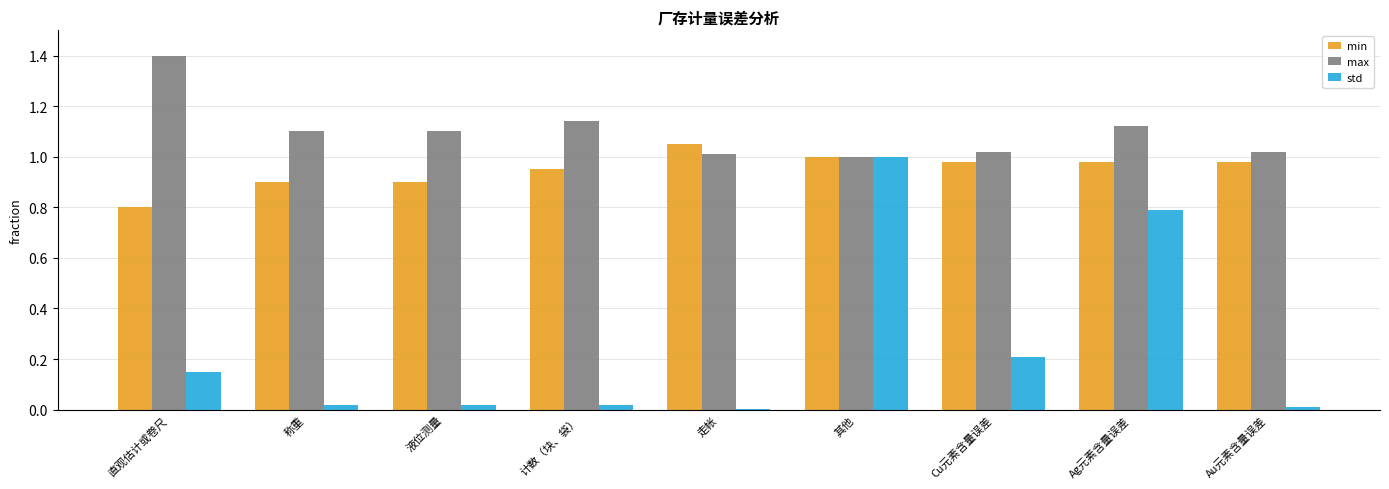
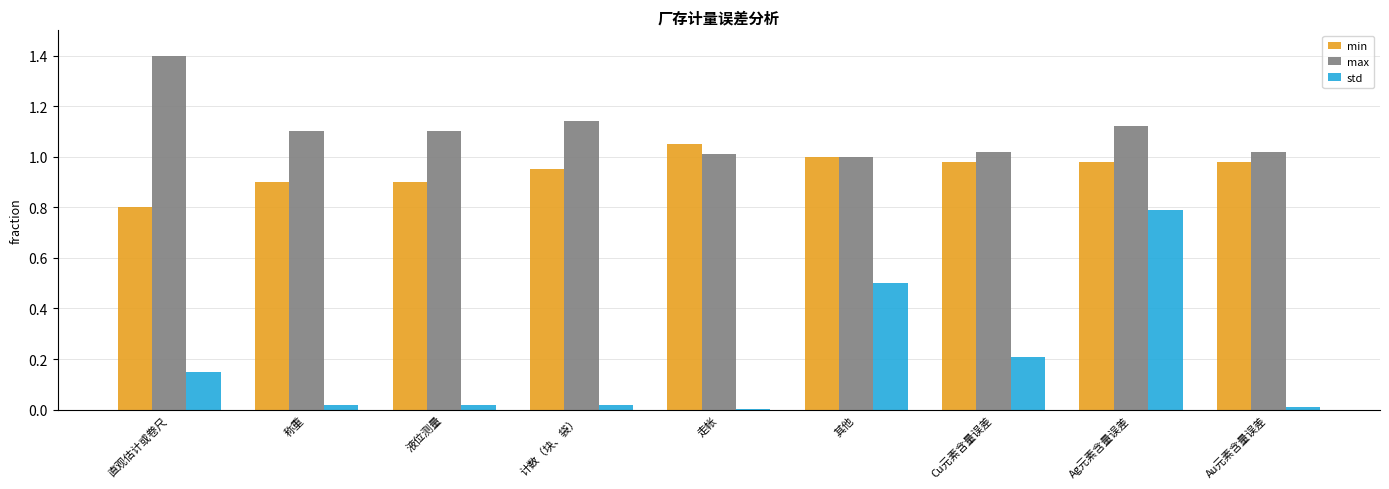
std, 其他: 1.0 -> 0.5
